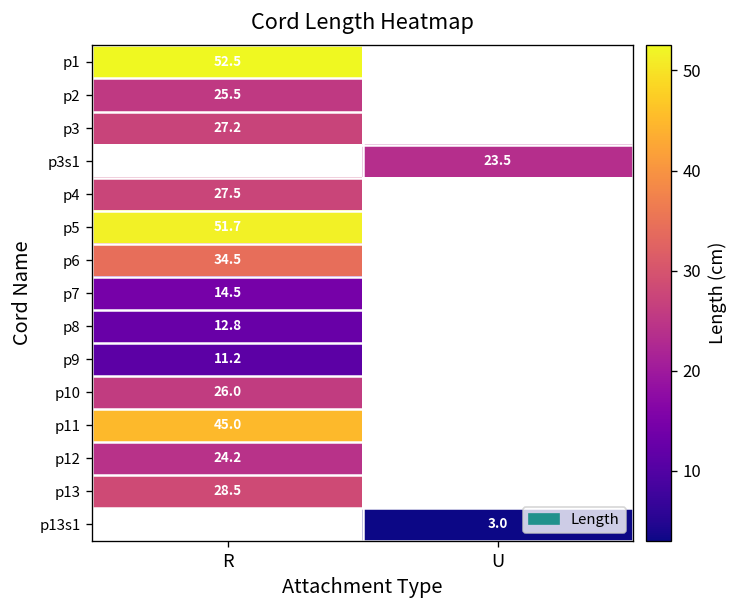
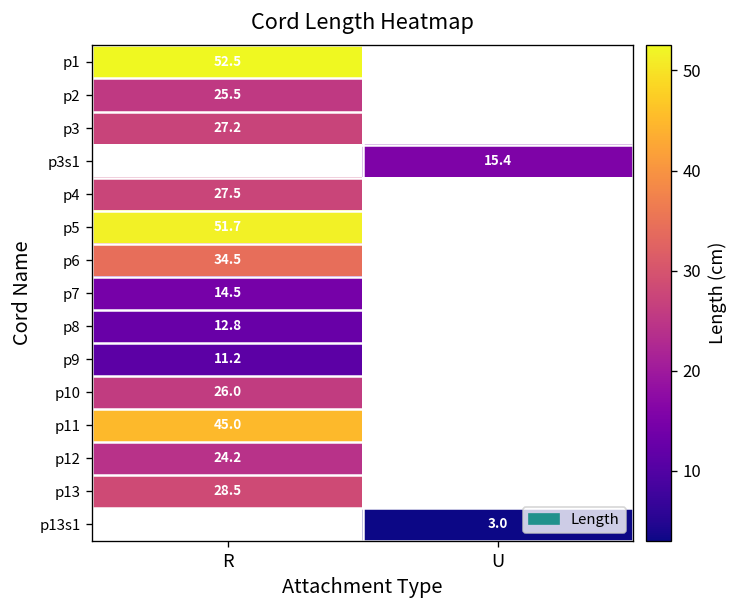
p3s1, U: 23.5 -> 15.4
